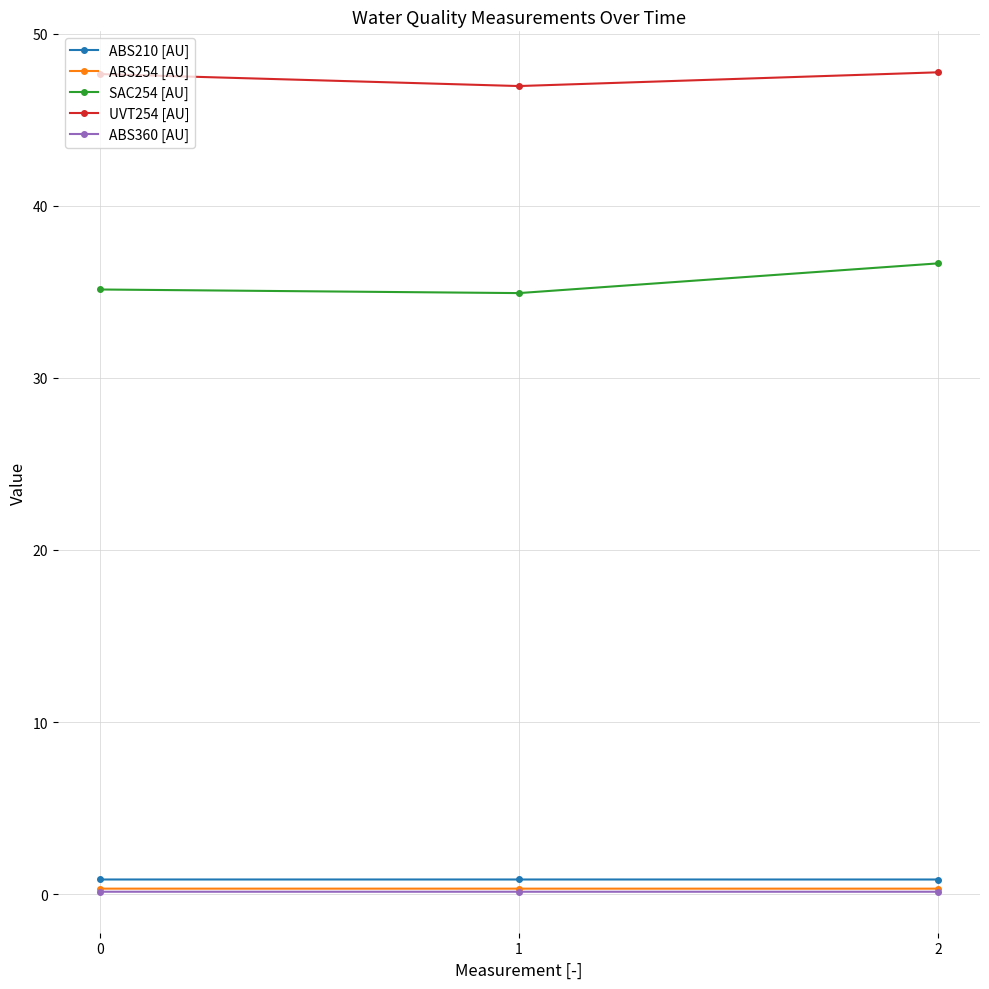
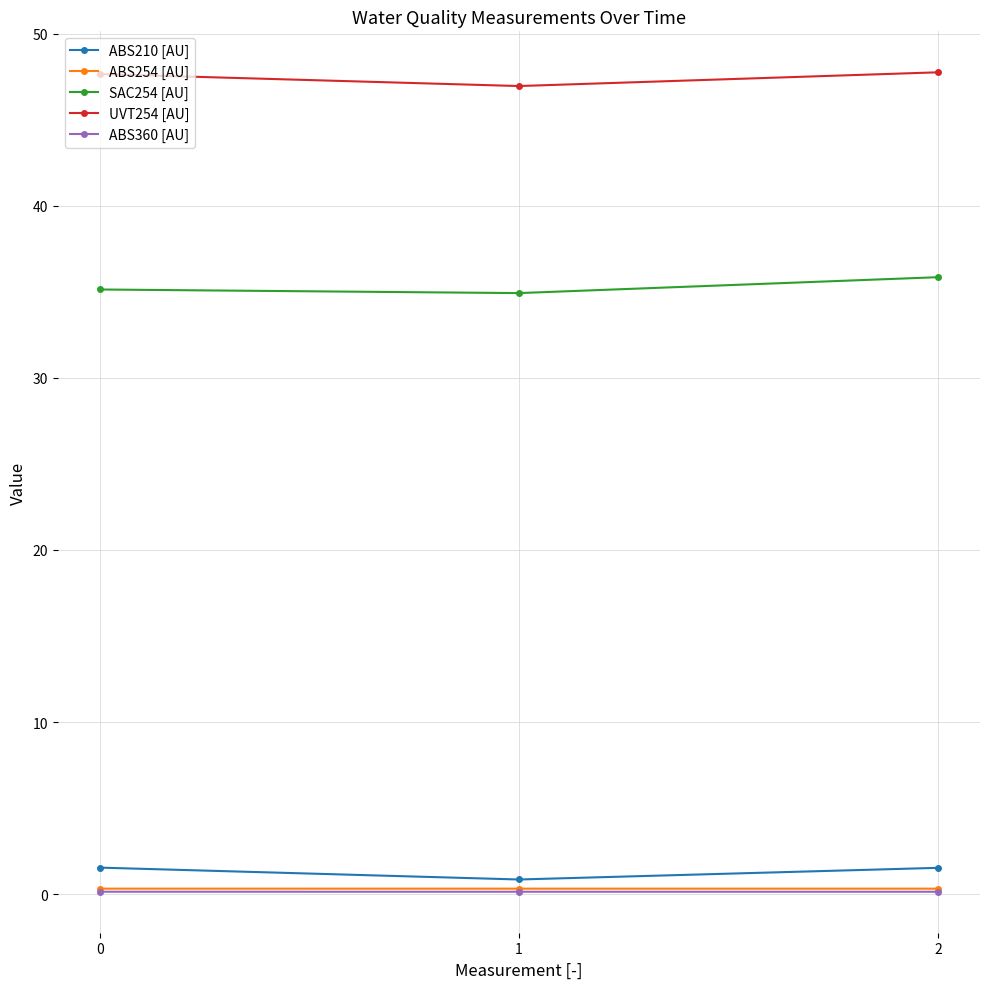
ABS210 [AU], 0: 0.9 -> 1.5
ABS210 [AU], 2: 0.9 -> 1.5
SAC254 [AU], 2: 36.7 -> 35.9
